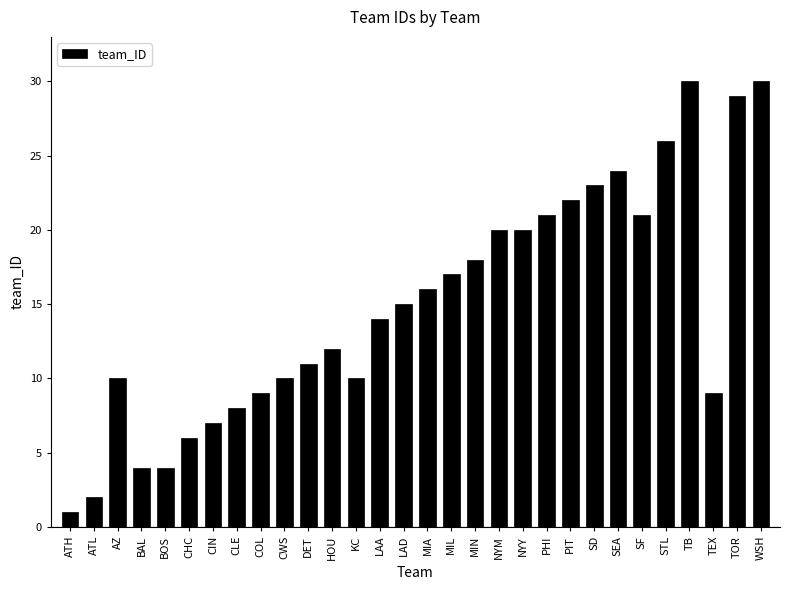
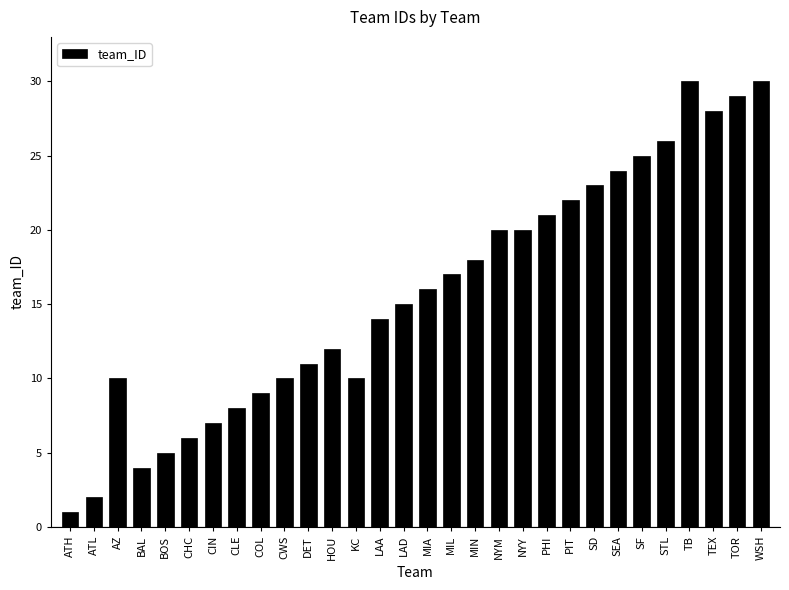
BOS: 4 -> 5
SF: 21 -> 25
TEX: 9 -> 28
